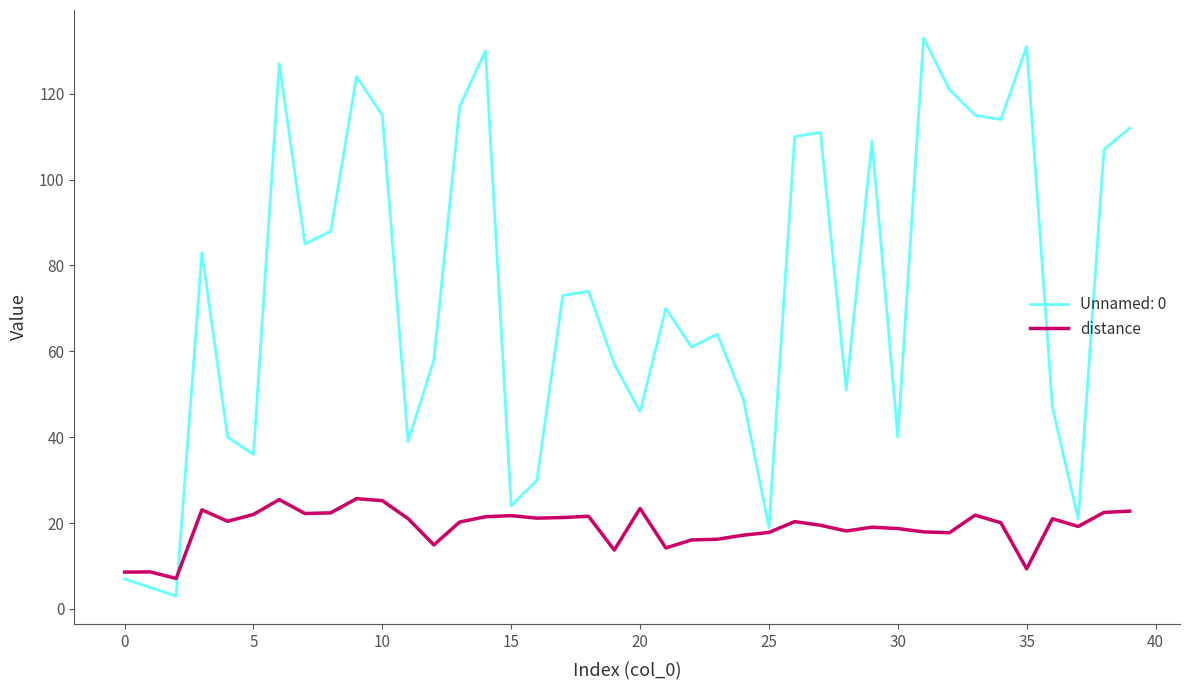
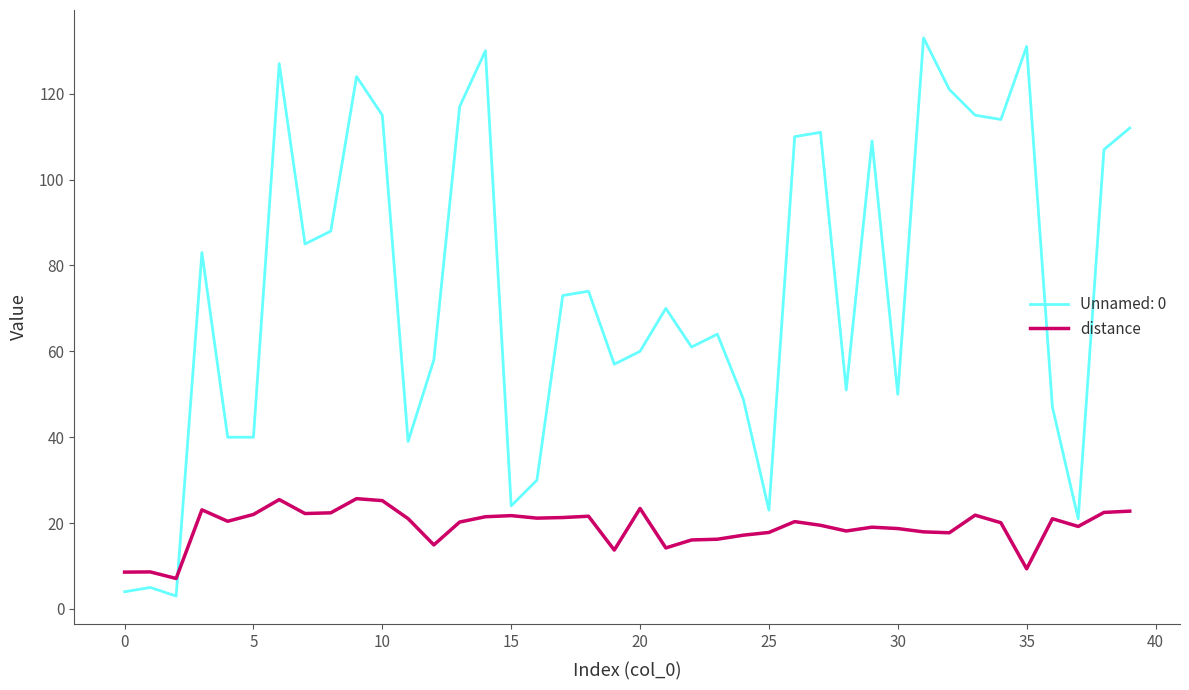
Unnamed: 0, 0: 7 -> 4
Unnamed: 0, 5: 36 -> 40
Unnamed: 0, 20: 46 -> 60
Unnamed: 0, 25: 19 -> 23
Unnamed: 0, 30: 40 -> 50
